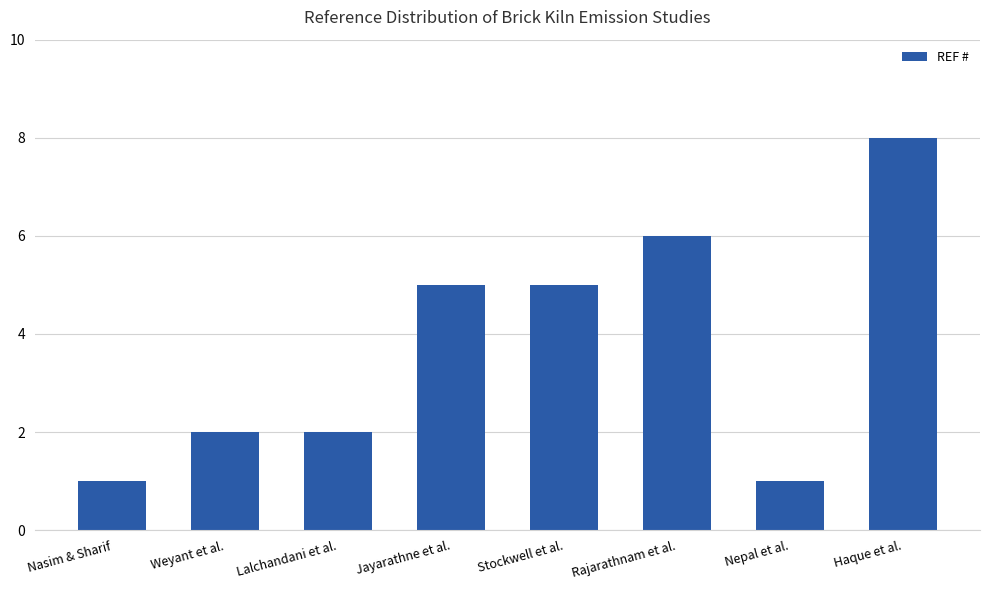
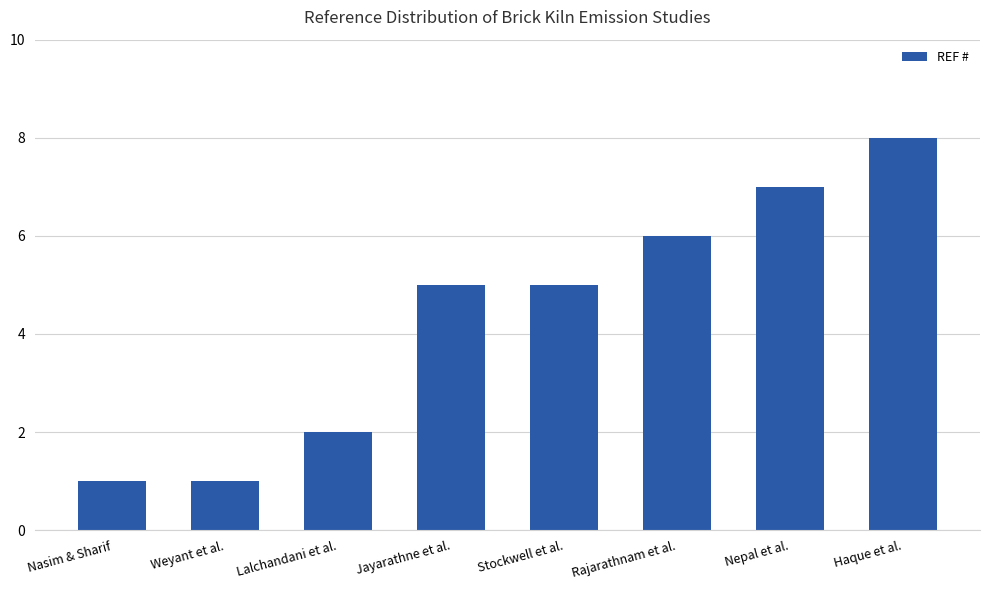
Weyant et al.: 2 -> 1
Nepal et al.: 1 -> 7
